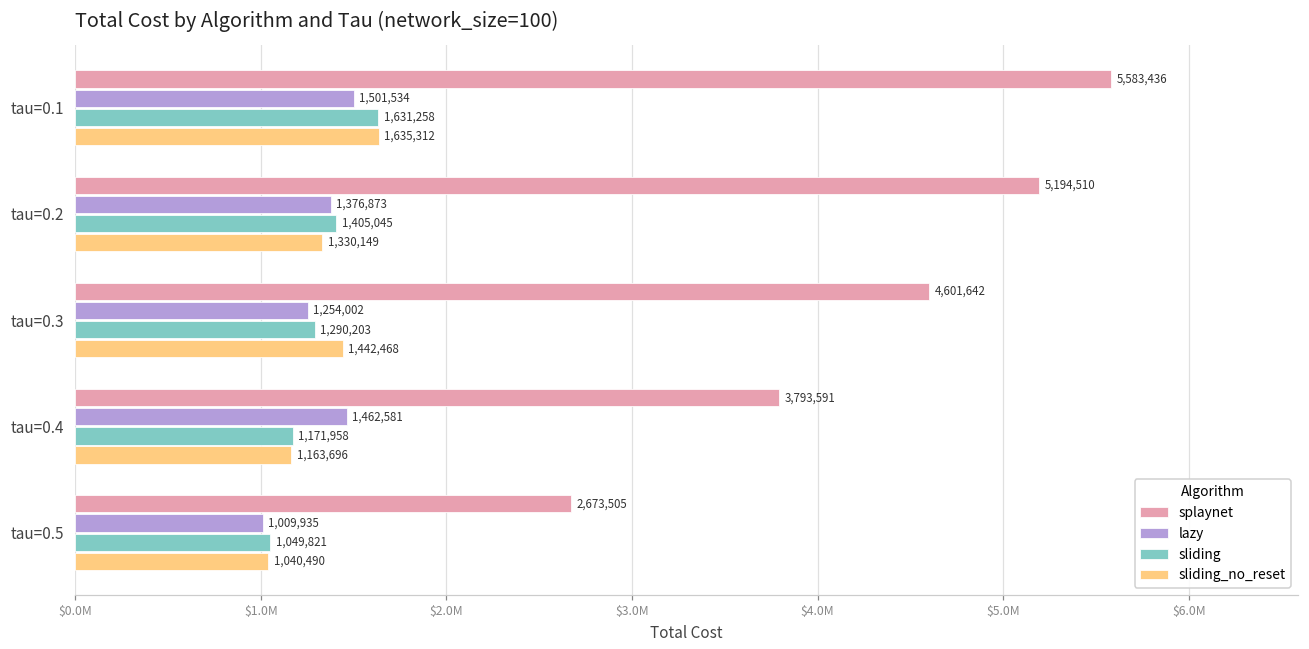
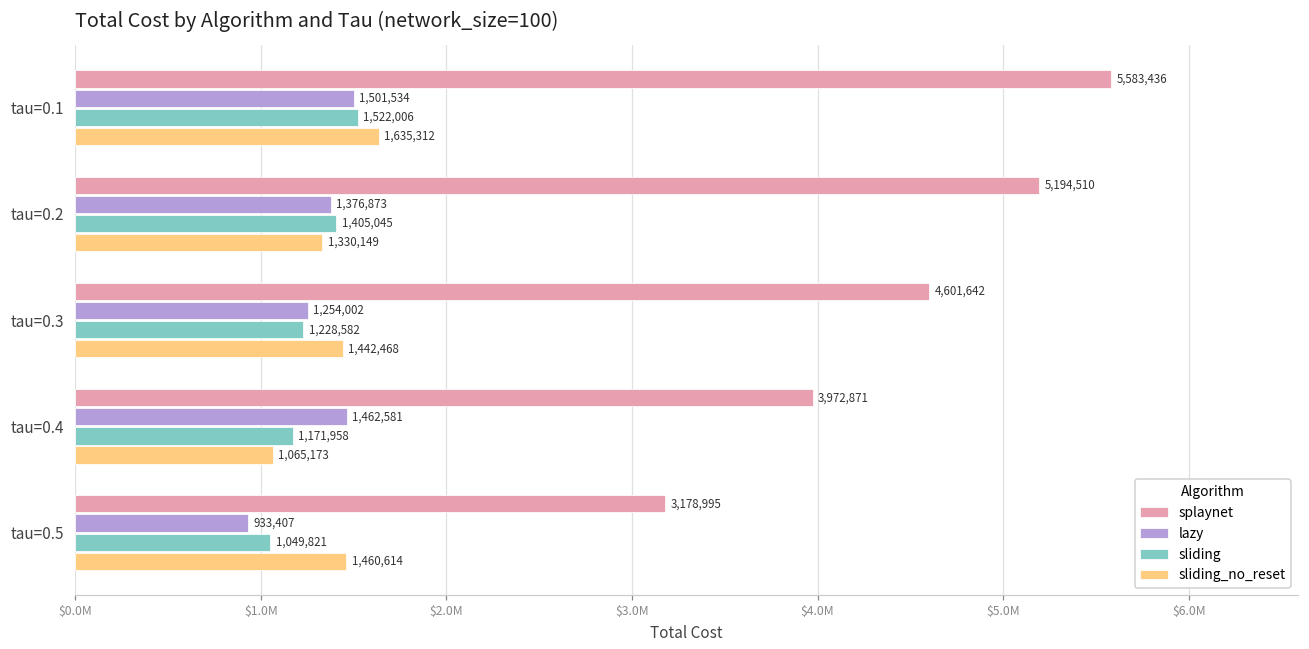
sliding, tau=0.1: 1,631,258 -> 1,522,006
sliding, tau=0.3: 1,290,203 -> 1,228,582
splaynet, tau=0.4: 3,793,591 -> 3,972,871
sliding_no_reset, tau=0.4: 1,163,696 -> 1,065,173
splaynet, tau=0.5: 2,673,505 -> 3,178,995
lazy, tau=0.5: 1,009,935 -> 933,407
sliding_no_reset, tau=0.5: 1,040,490 -> 1,460,614
